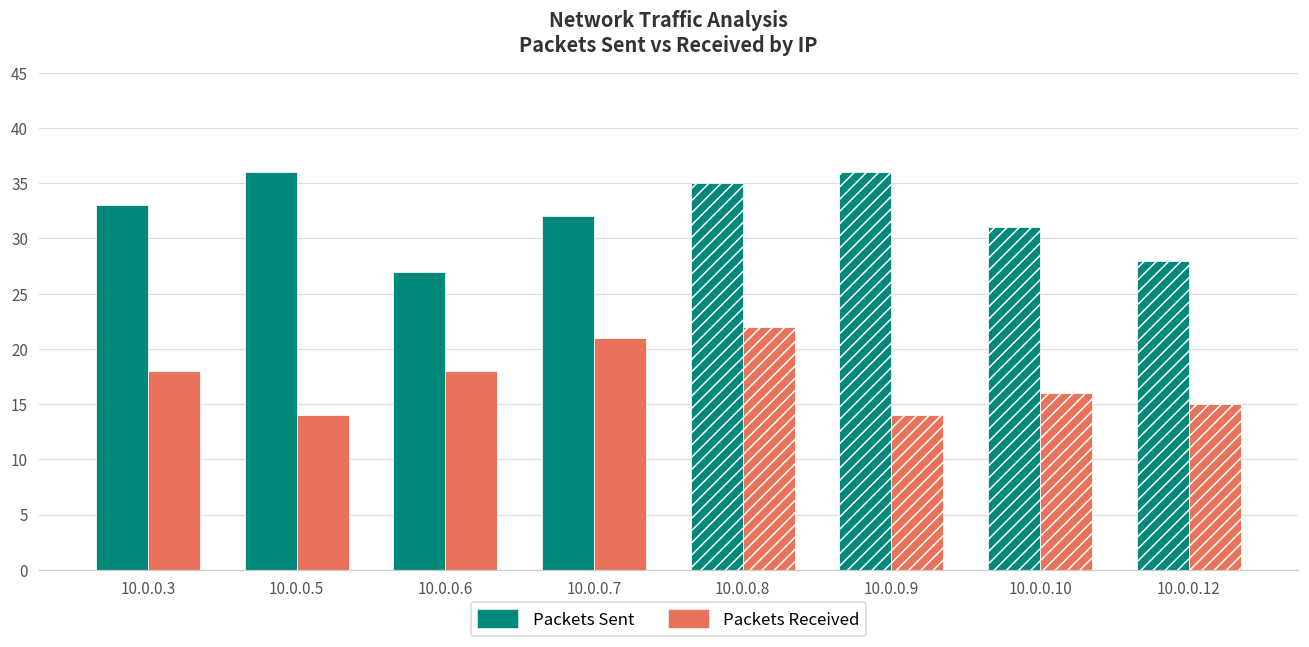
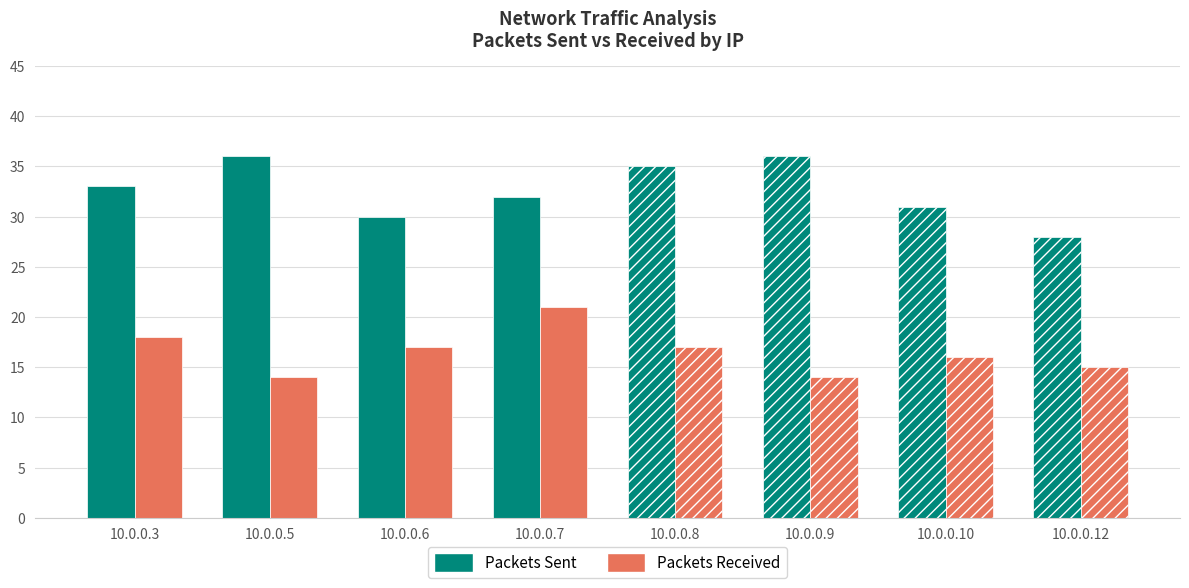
Packets Sent, 10.0.0.6: 27 -> 30
Packets Received, 10.0.0.6: 18 -> 17
Packets Received, 10.0.0.8: 22 -> 17
